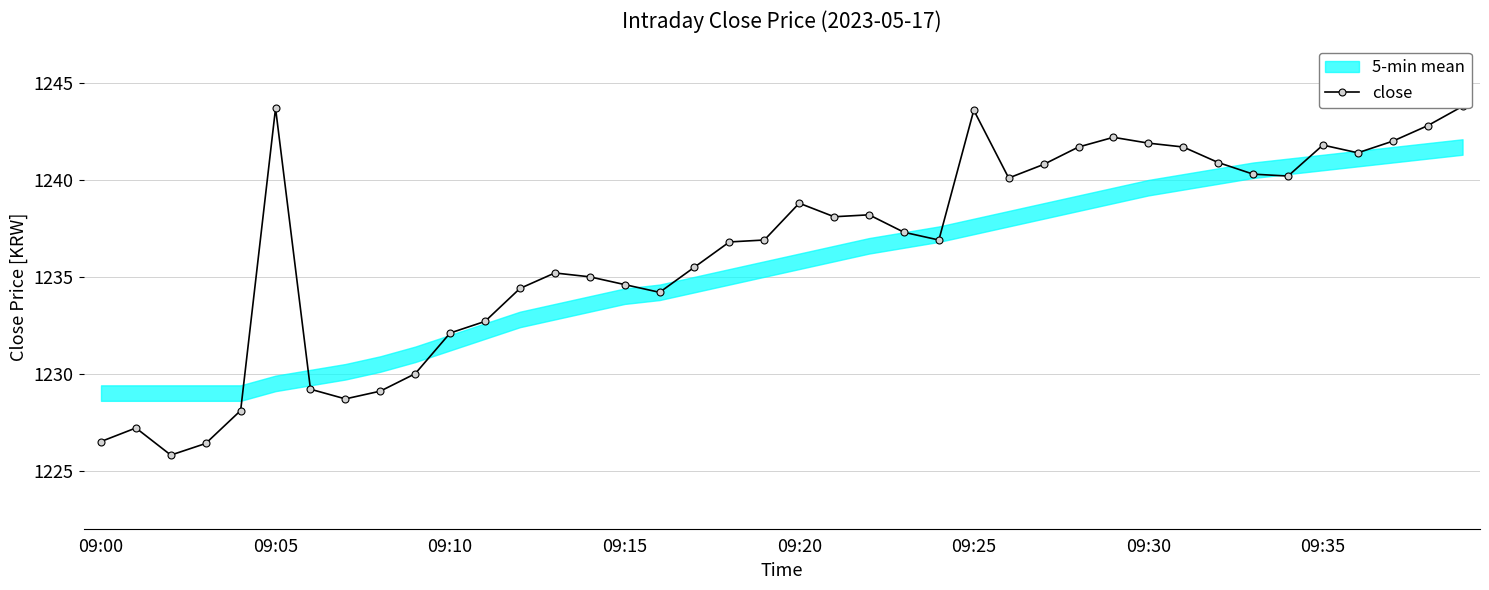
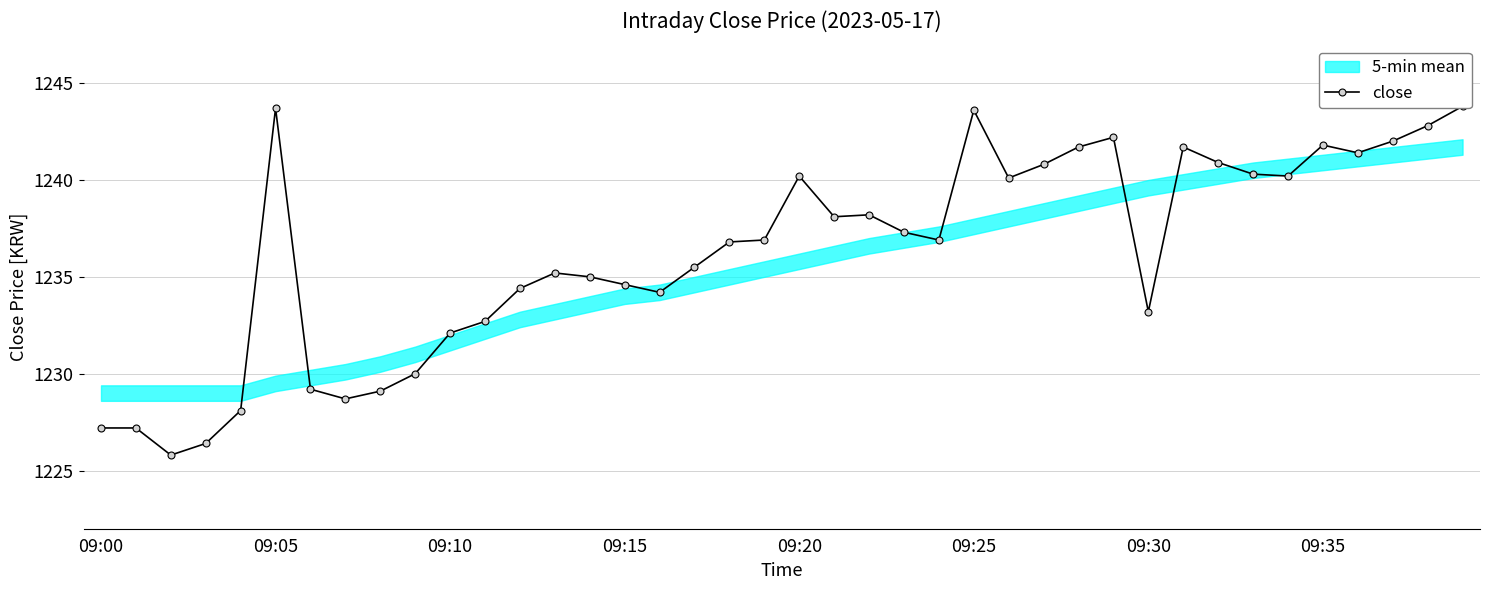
close, 09:00: 1226.5 -> 1227.2
close, 09:20: 1238.8 -> 1240.2
close, 09:30: 1241.9 -> 1233.2
